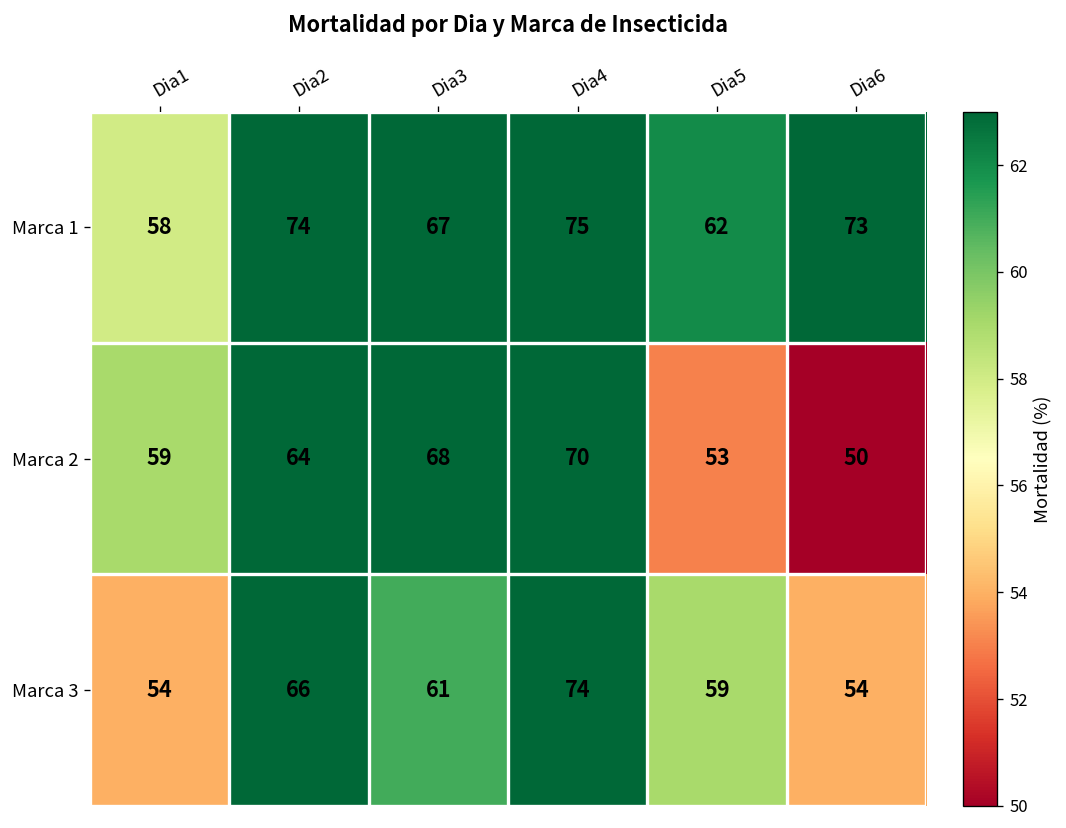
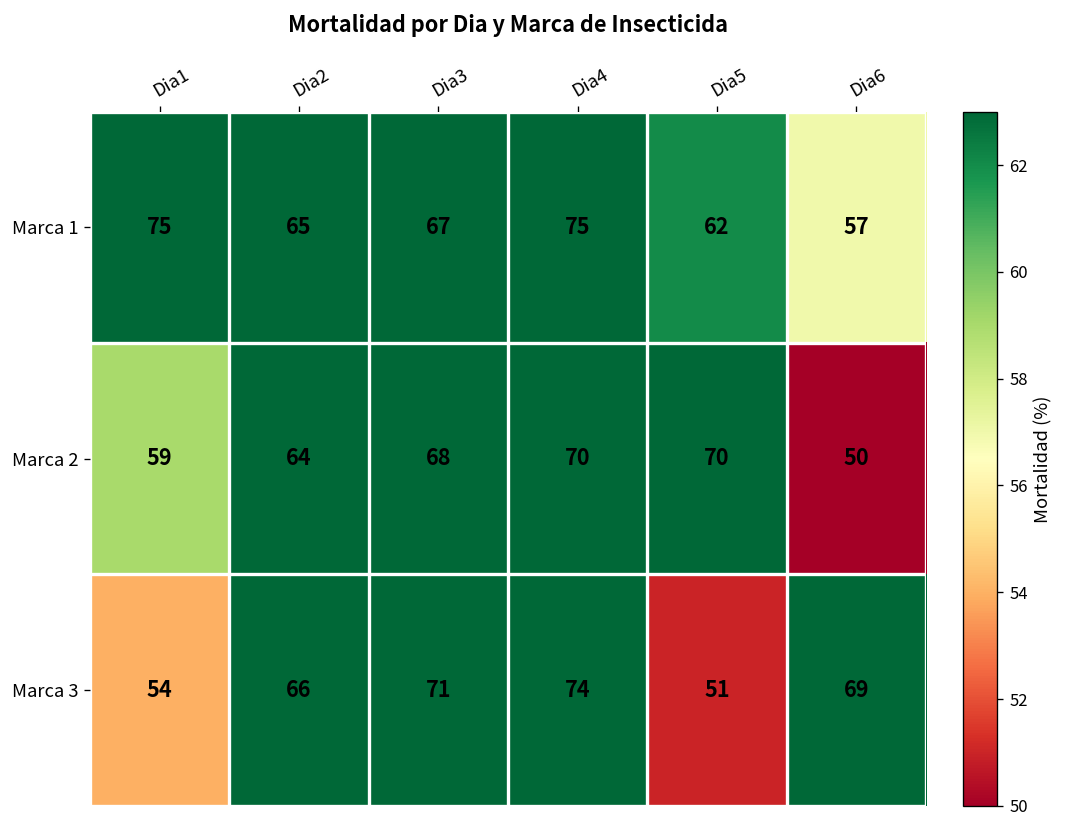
Marca 1, Dia1: 58 -> 75
Marca 1, Dia2: 74 -> 65
Marca 1, Dia6: 73 -> 57
Marca 2, Dia5: 53 -> 70
Marca 3, Dia3: 61 -> 71
Marca 3, Dia5: 59 -> 51
Marca 3, Dia6: 54 -> 69
